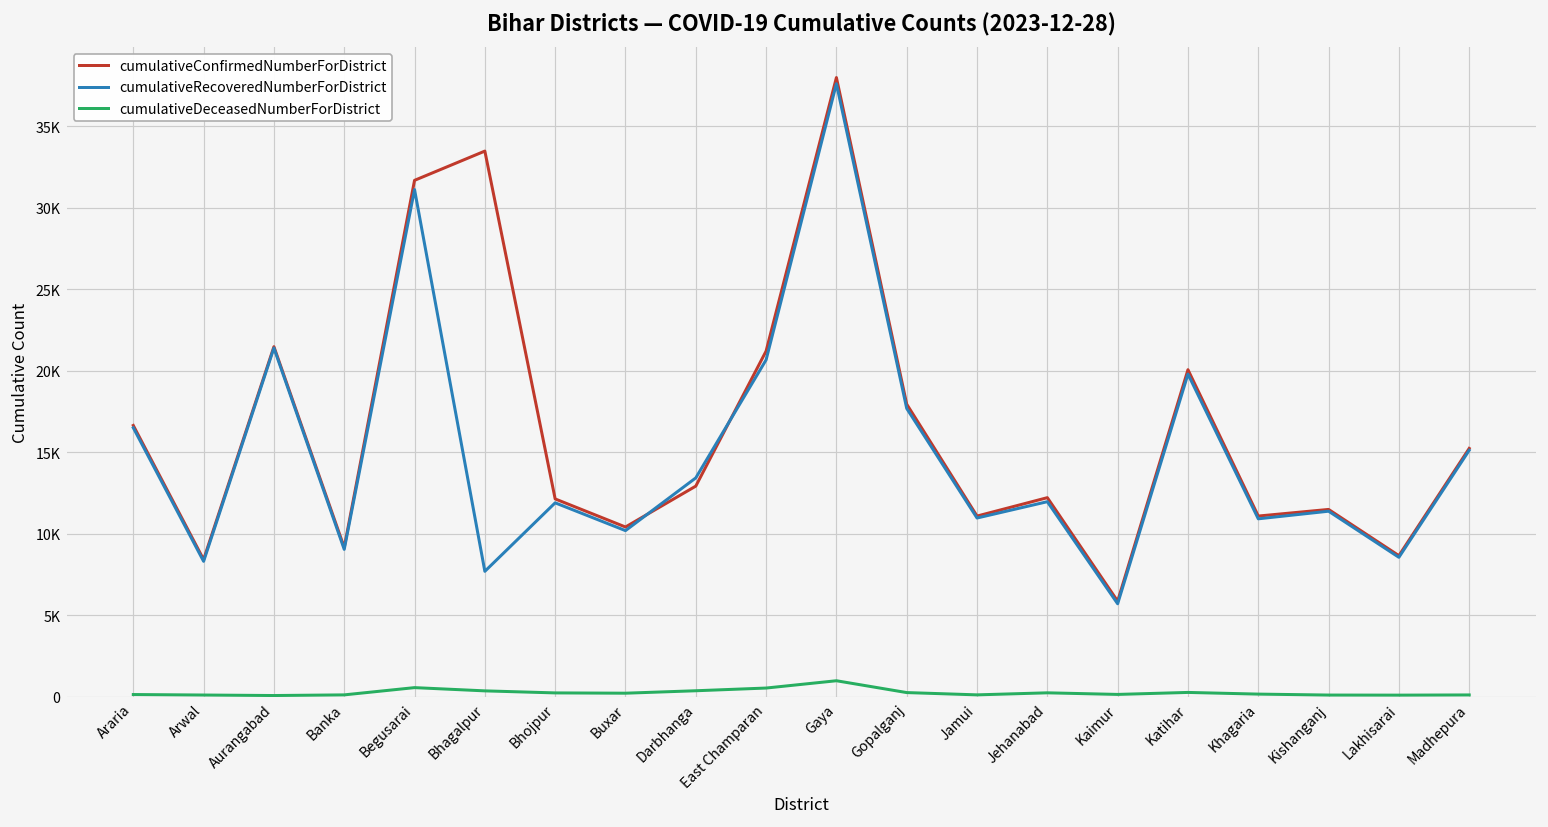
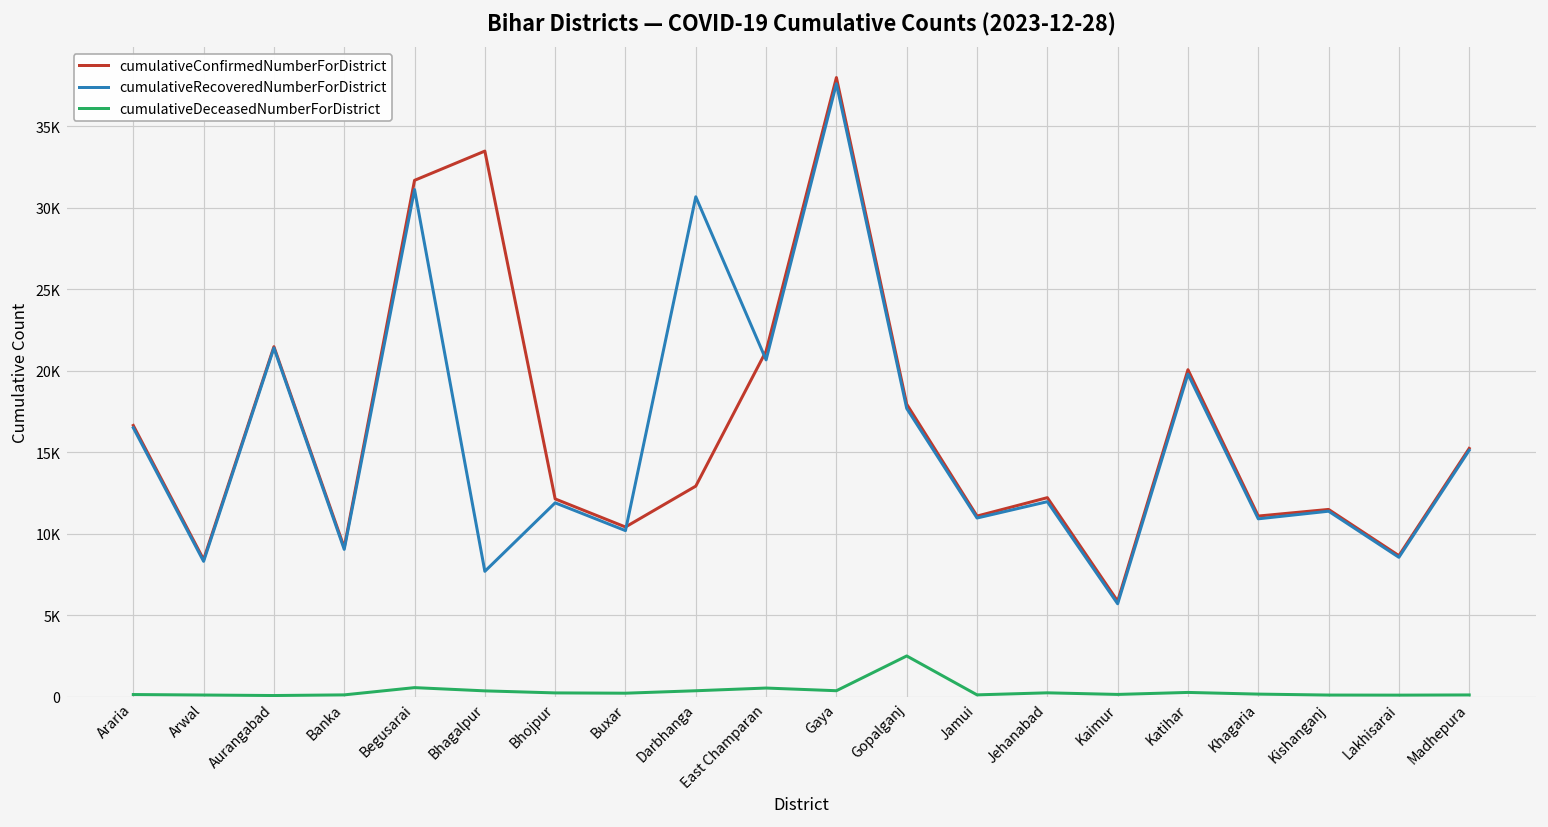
cumulativeRecoveredNumberForDistrict, Darbhanga: 13400 -> 30700
cumulativeDeceasedNumberForDistrict, Gaya: 1000 -> 400
cumulativeDeceasedNumberForDistrict, Gopalganj: 300 -> 2500
